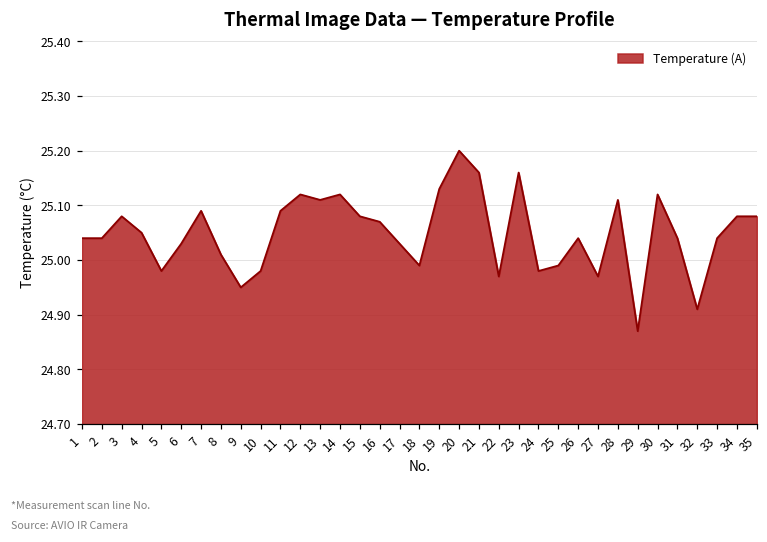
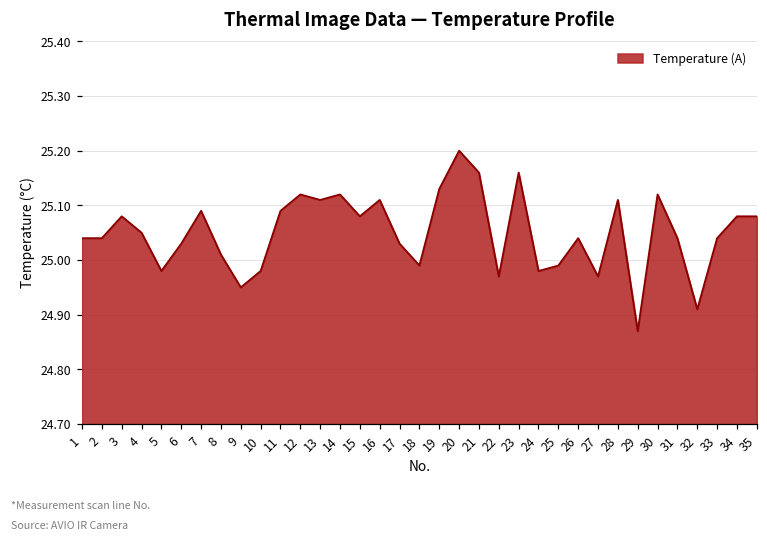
16: 25.07 -> 25.11
